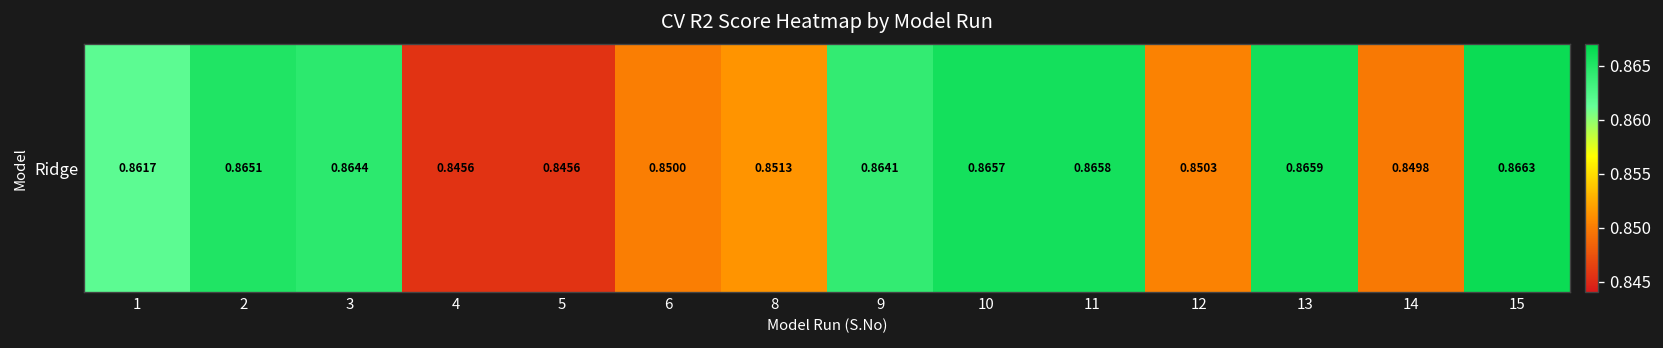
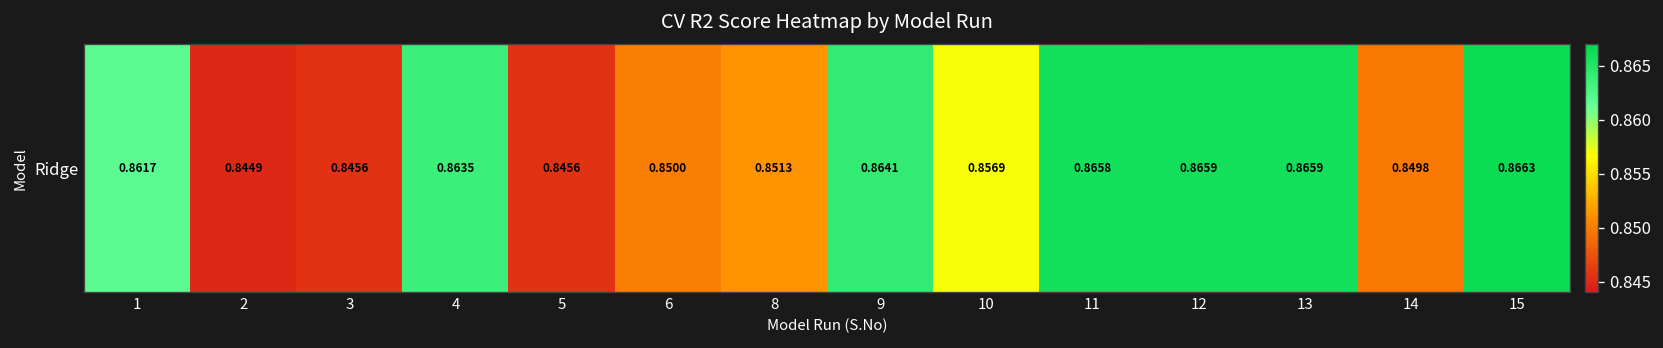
Ridge, 2: 0.8651 -> 0.8449
Ridge, 3: 0.8644 -> 0.8456
Ridge, 4: 0.8456 -> 0.8635
Ridge, 10: 0.8657 -> 0.8569
Ridge, 12: 0.8503 -> 0.8659
